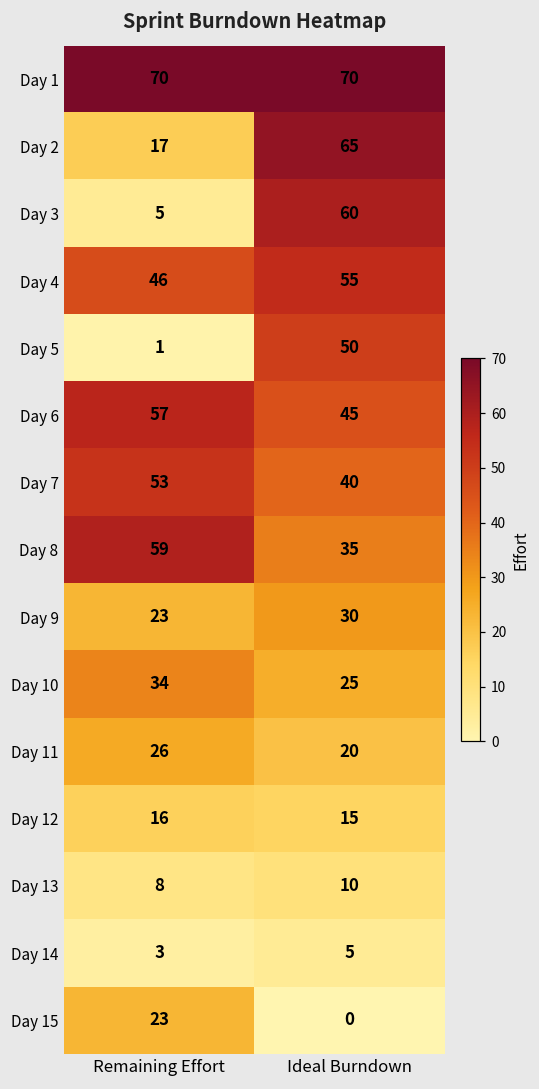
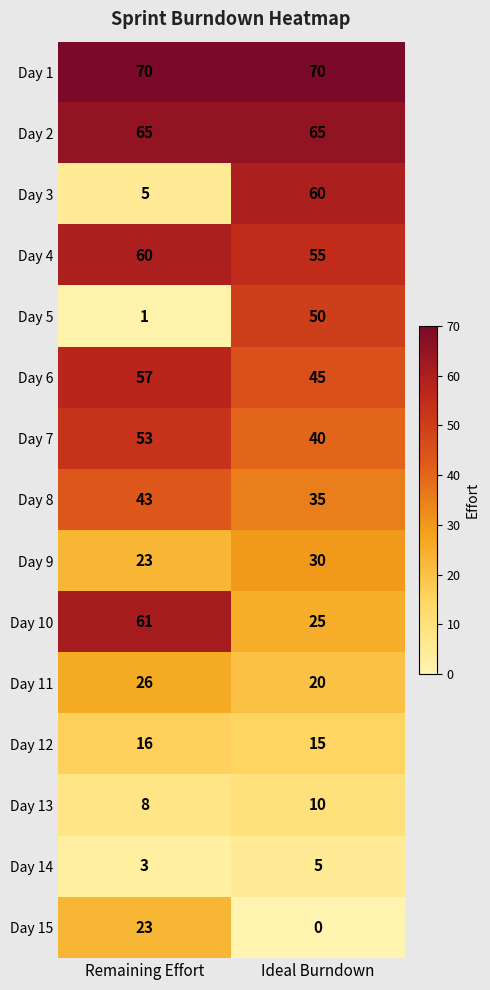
Day 2, Remaining Effort: 17 -> 65
Day 4, Remaining Effort: 46 -> 60
Day 8, Remaining Effort: 59 -> 43
Day 10, Remaining Effort: 34 -> 61
